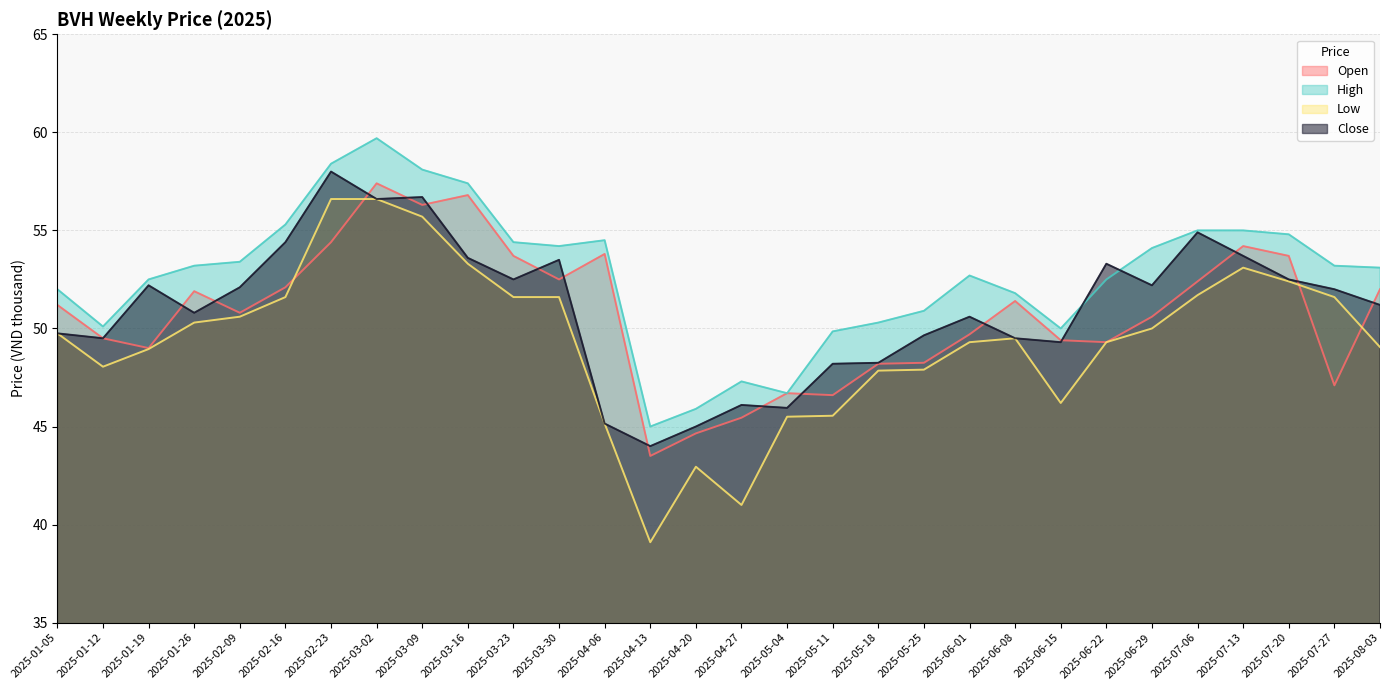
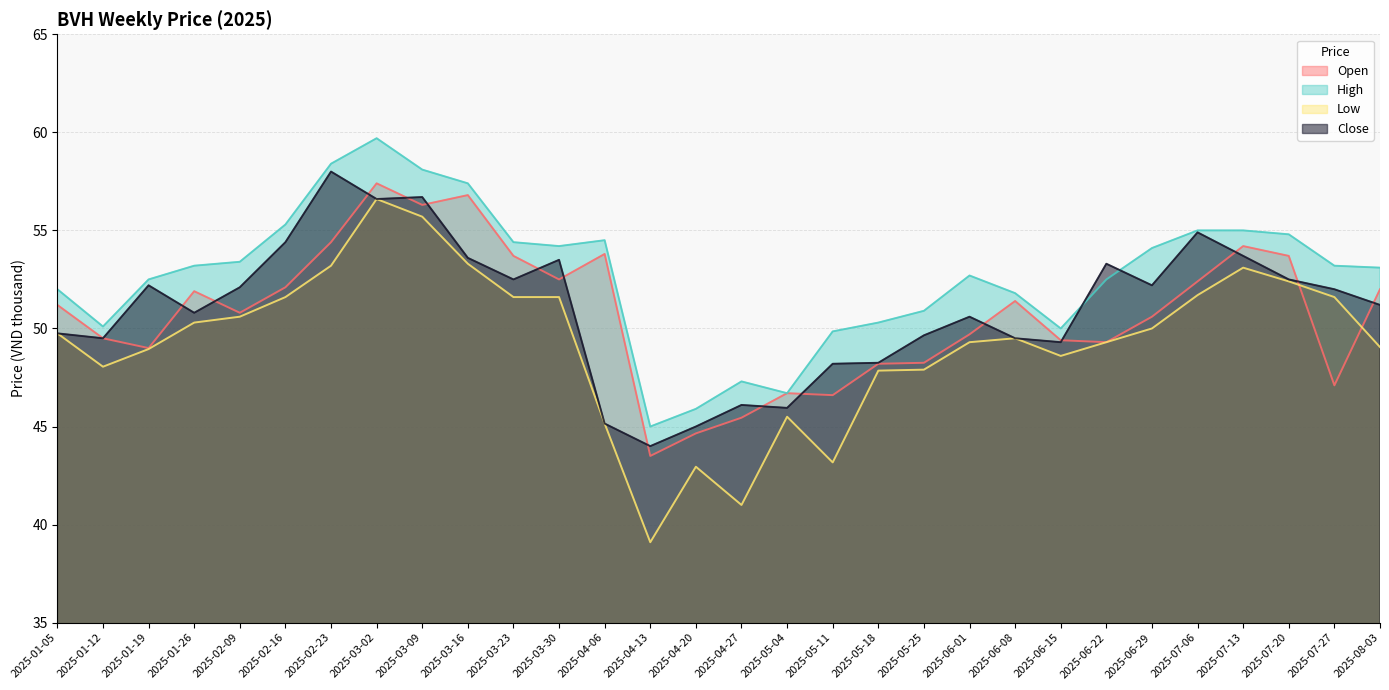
Low, 2025-02-23: 56.6 -> 53.2
Low, 2025-05-11: 45.6 -> 43.2
Low, 2025-06-15: 46.2 -> 48.6
